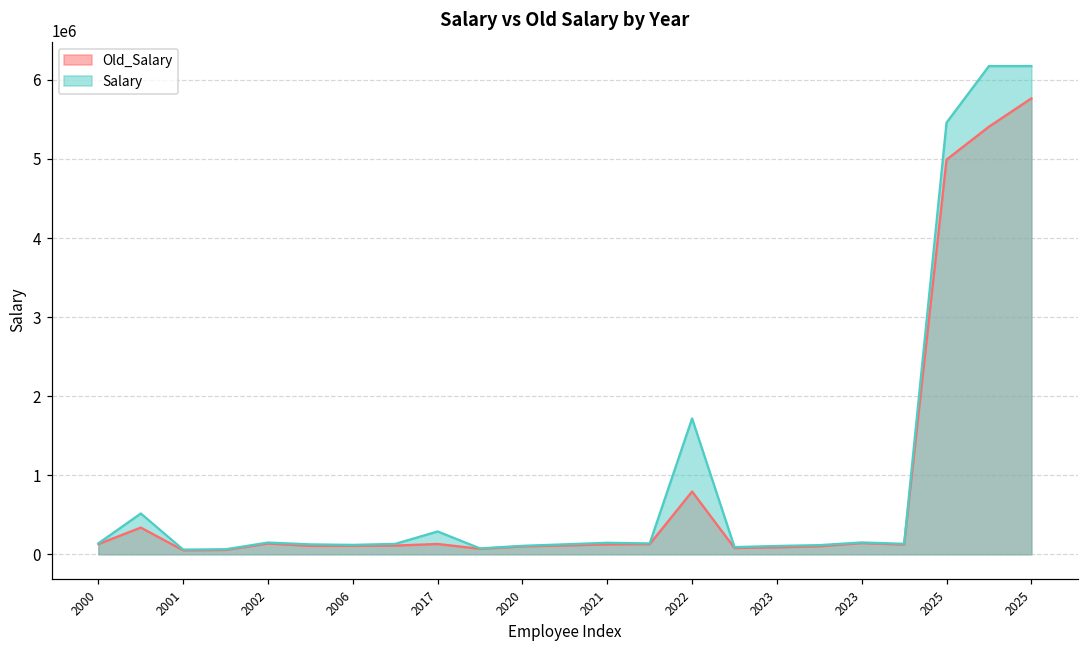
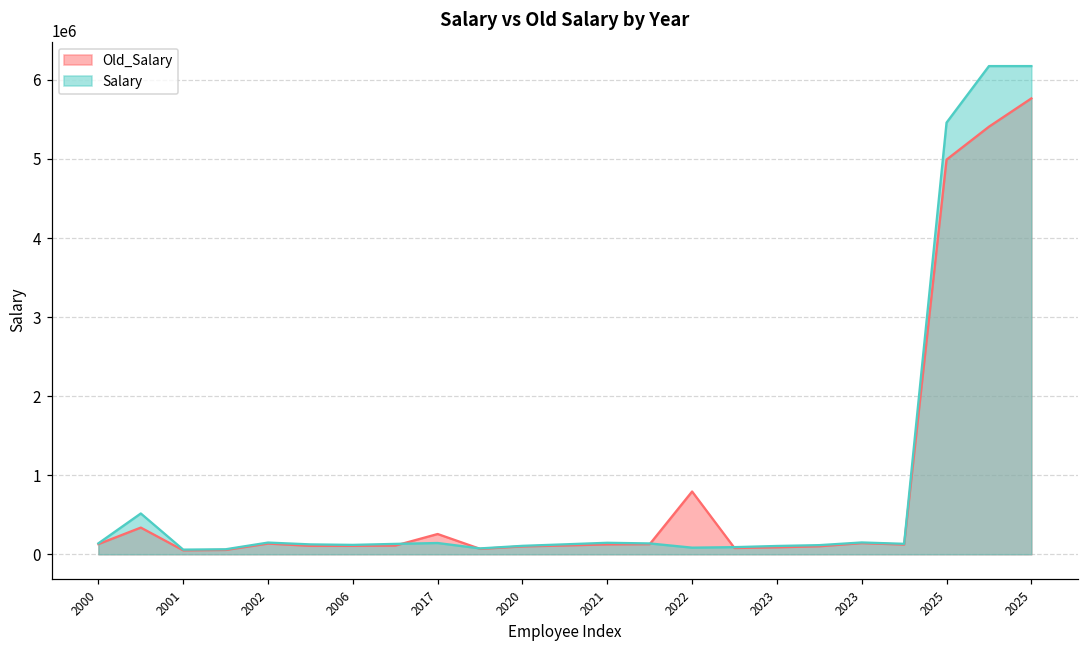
Old_Salary, 2017: 100000 -> 300000
Salary, 2017: 300000 -> 100000
Salary, 2022: 1700000 -> 100000
